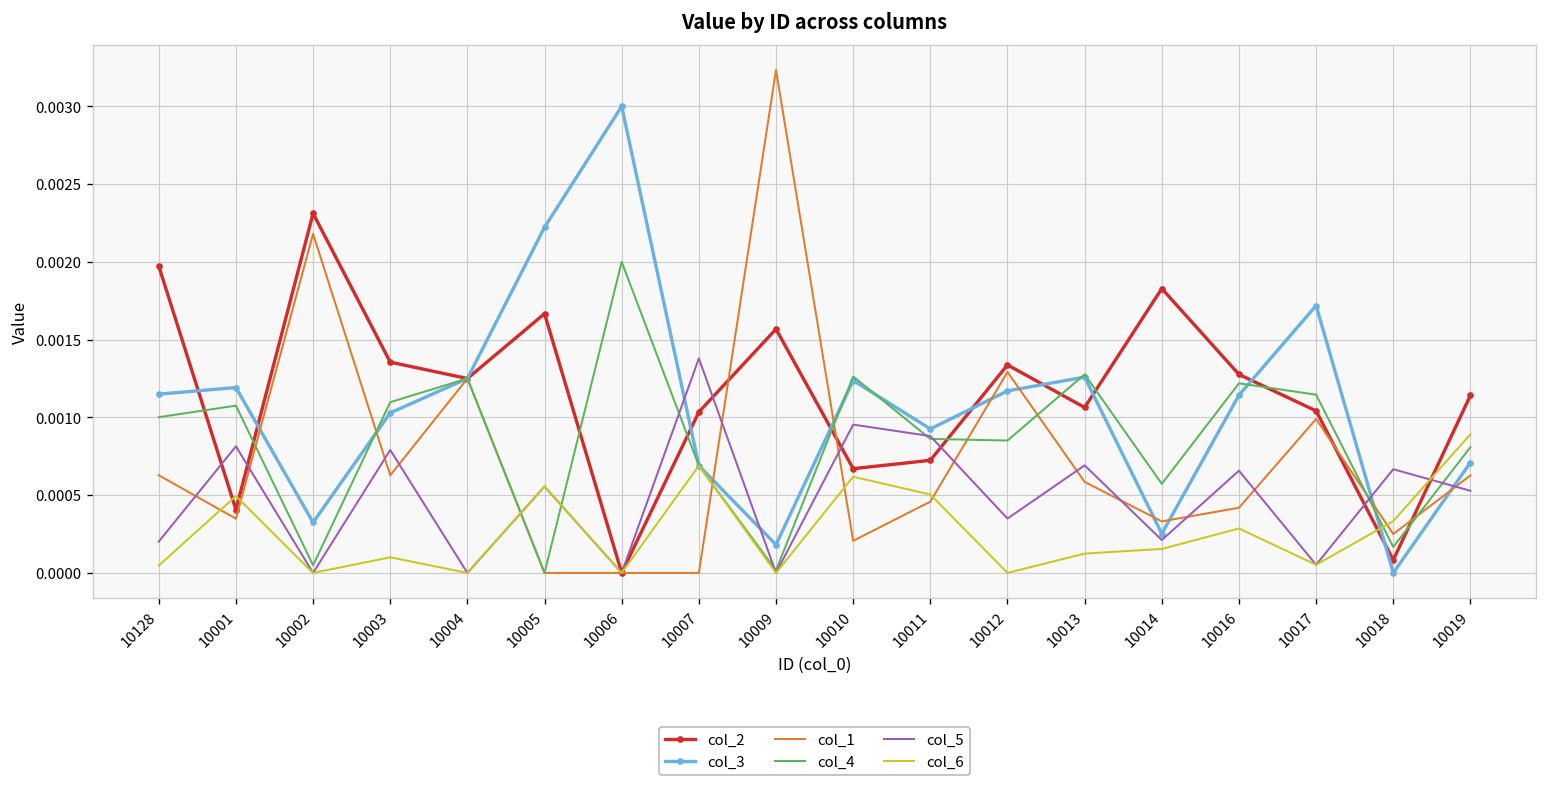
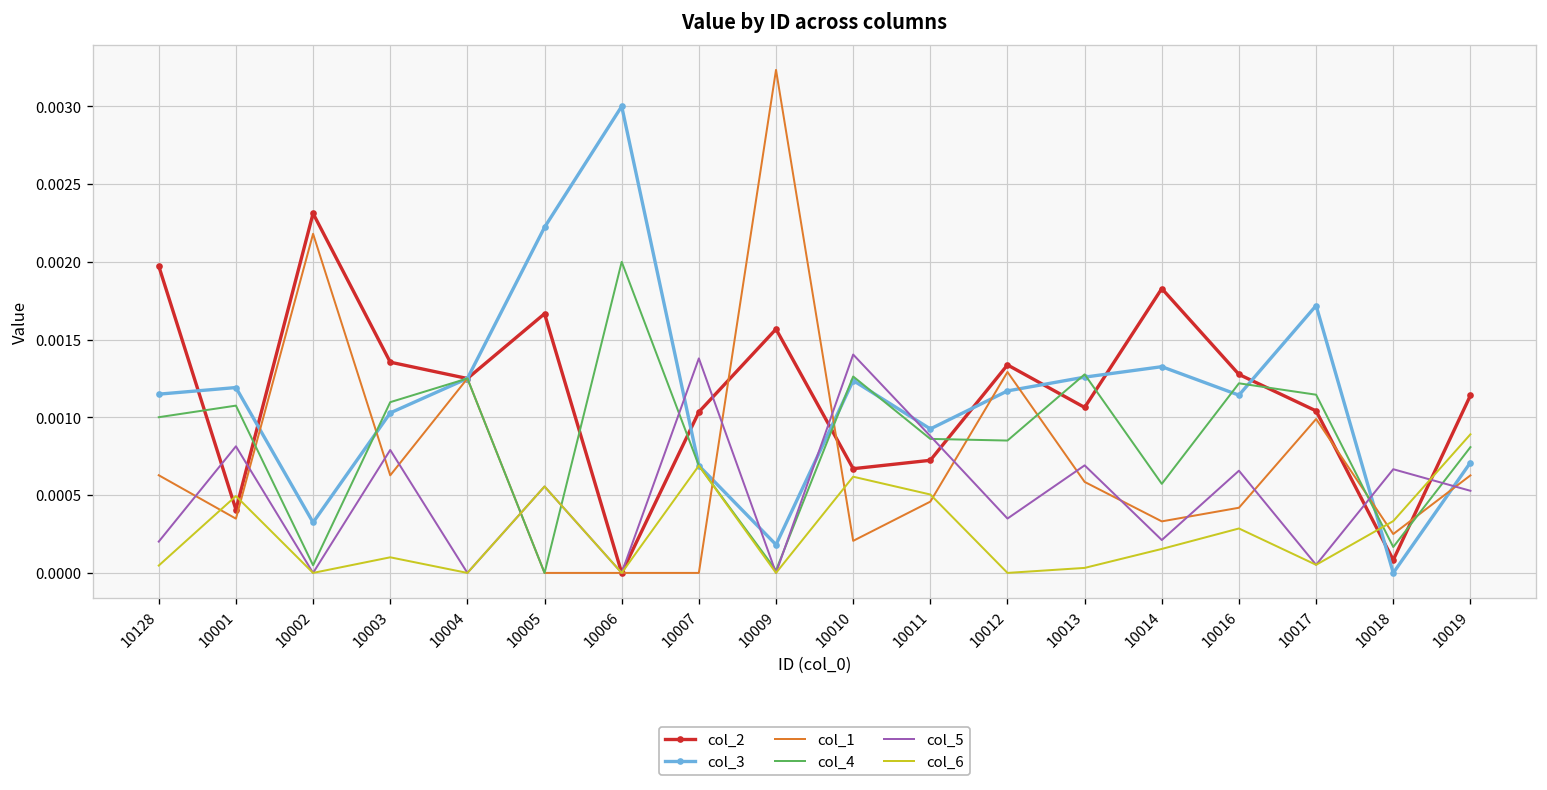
col_5, 10010: 0.00095 -> 0.00140
col_6, 10013: 0.00012 -> 0.00003
col_3, 10014: 0.00025 -> 0.00133
